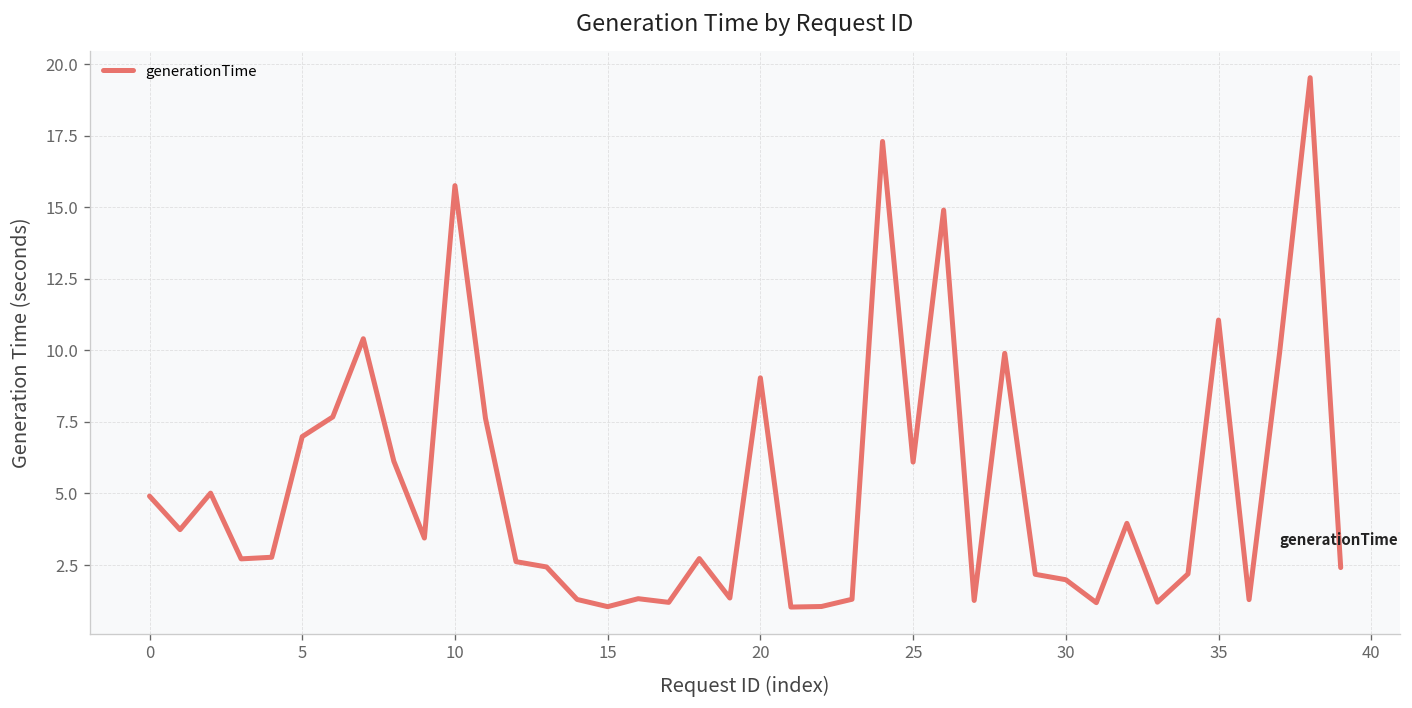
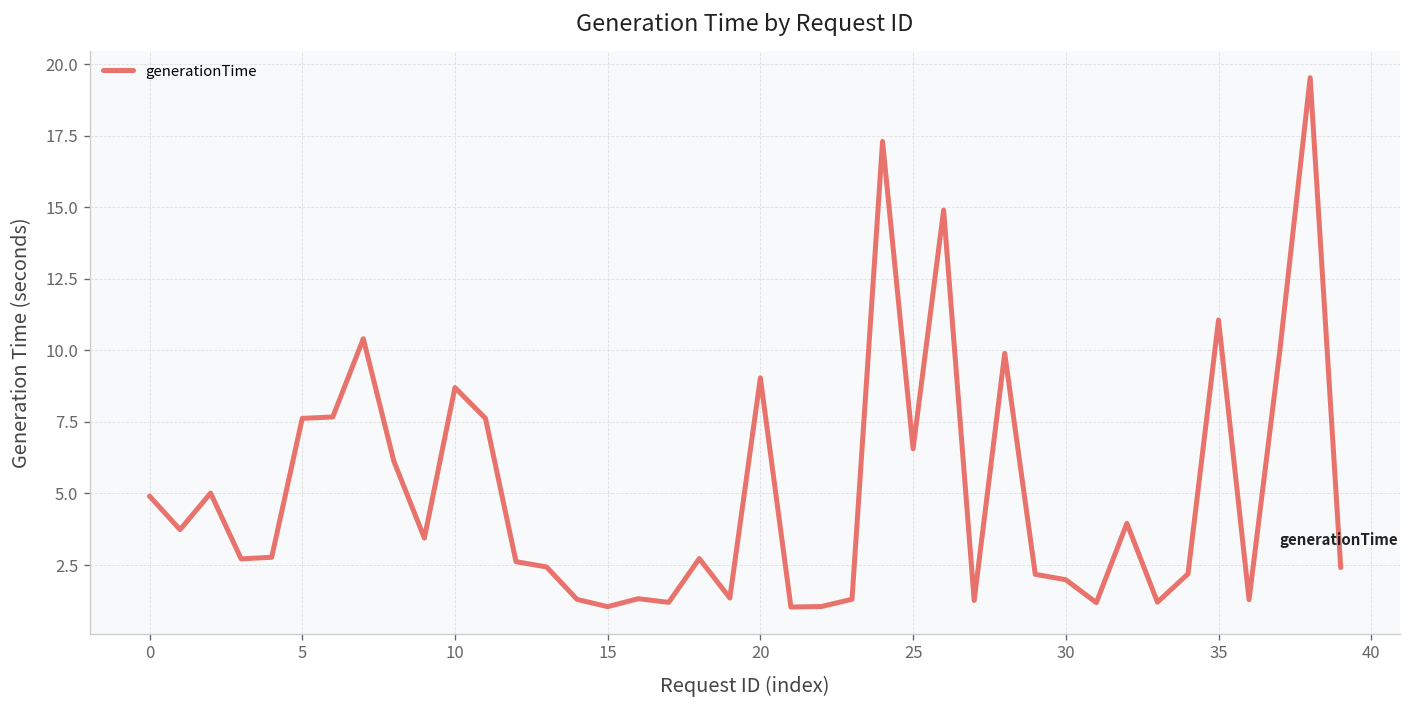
5: 7.0 -> 7.6
10: 15.8 -> 8.7
25: 6.1 -> 6.6
